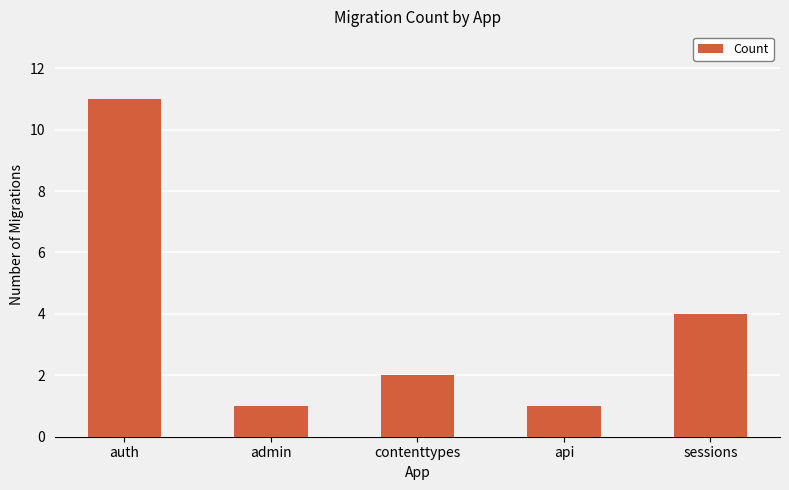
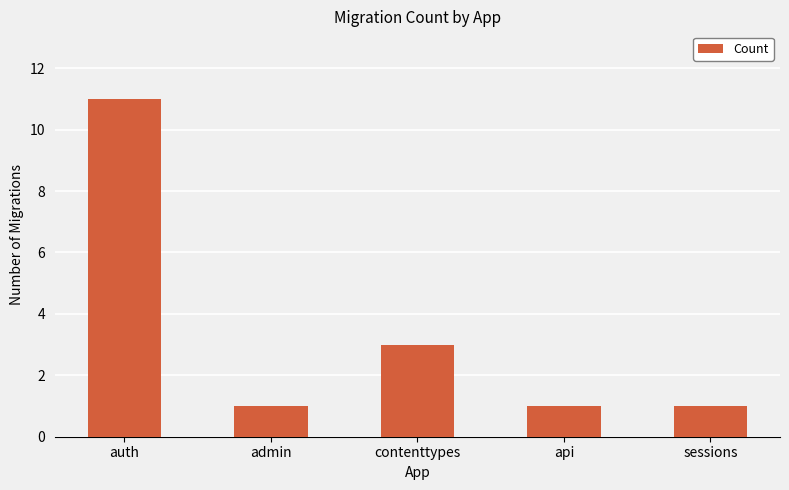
contenttypes: 2 -> 3
sessions: 4 -> 1
